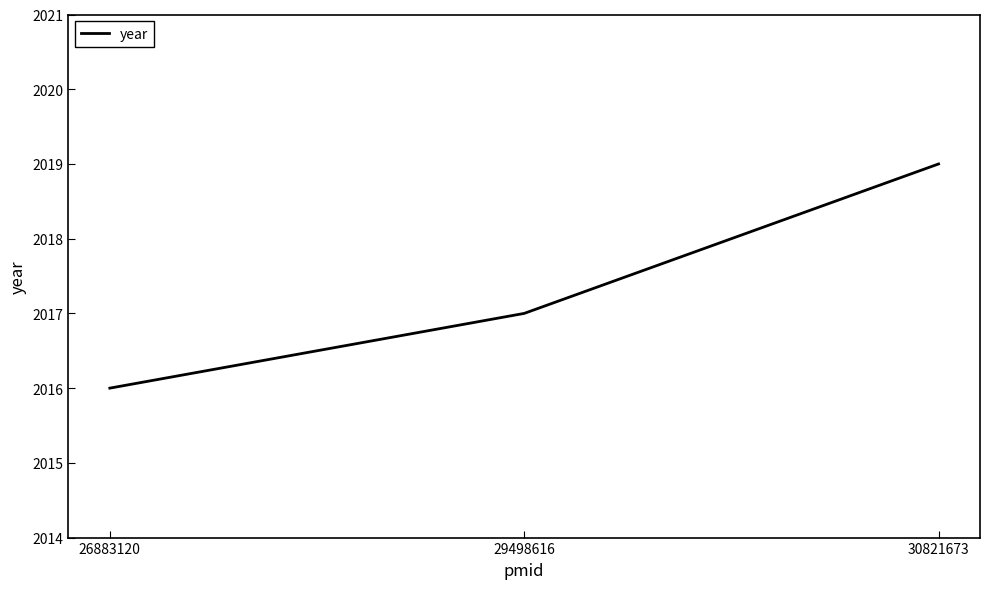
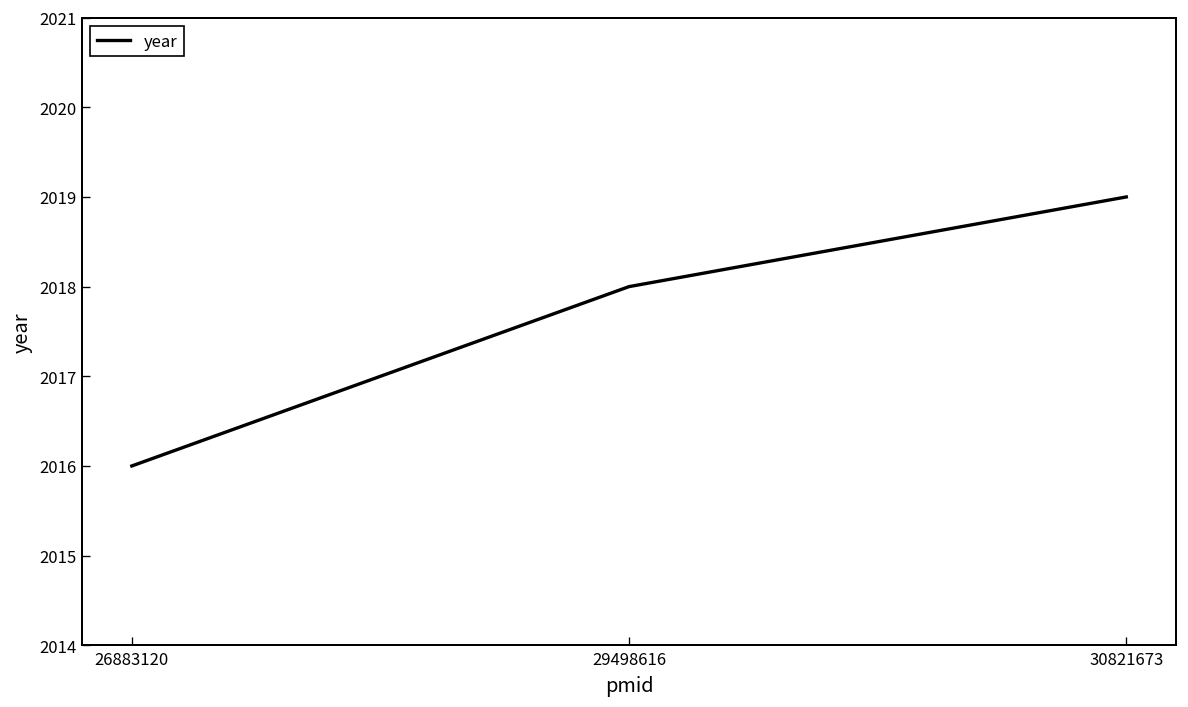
29498616: 2017 -> 2018
